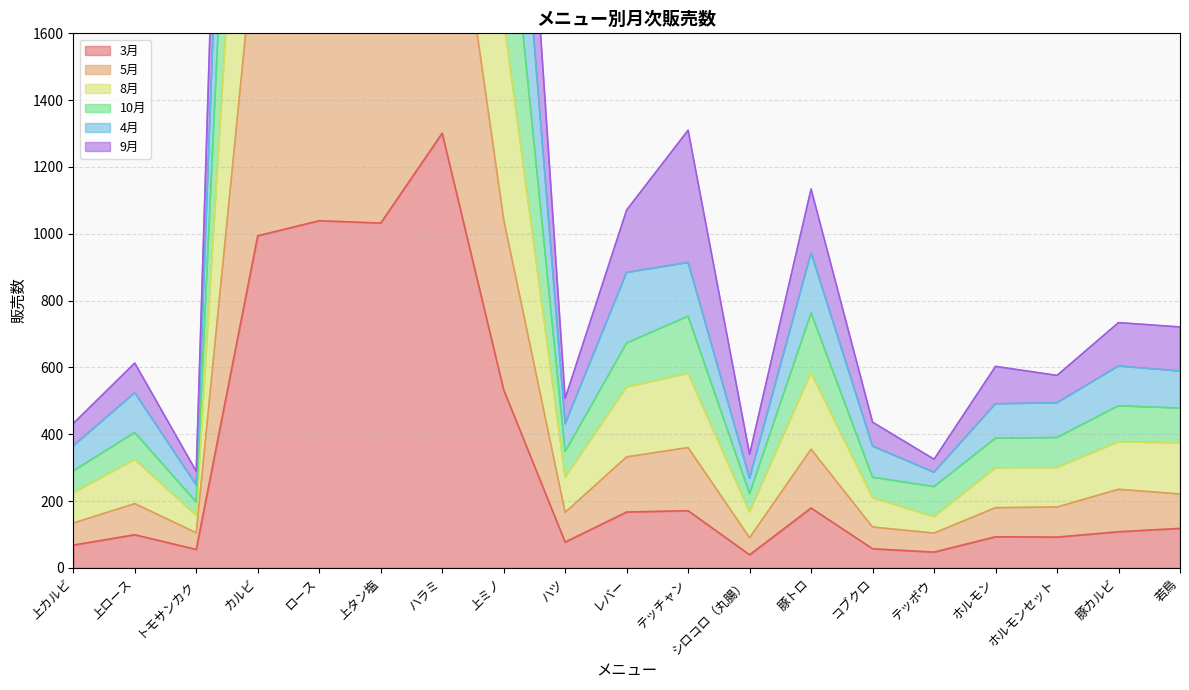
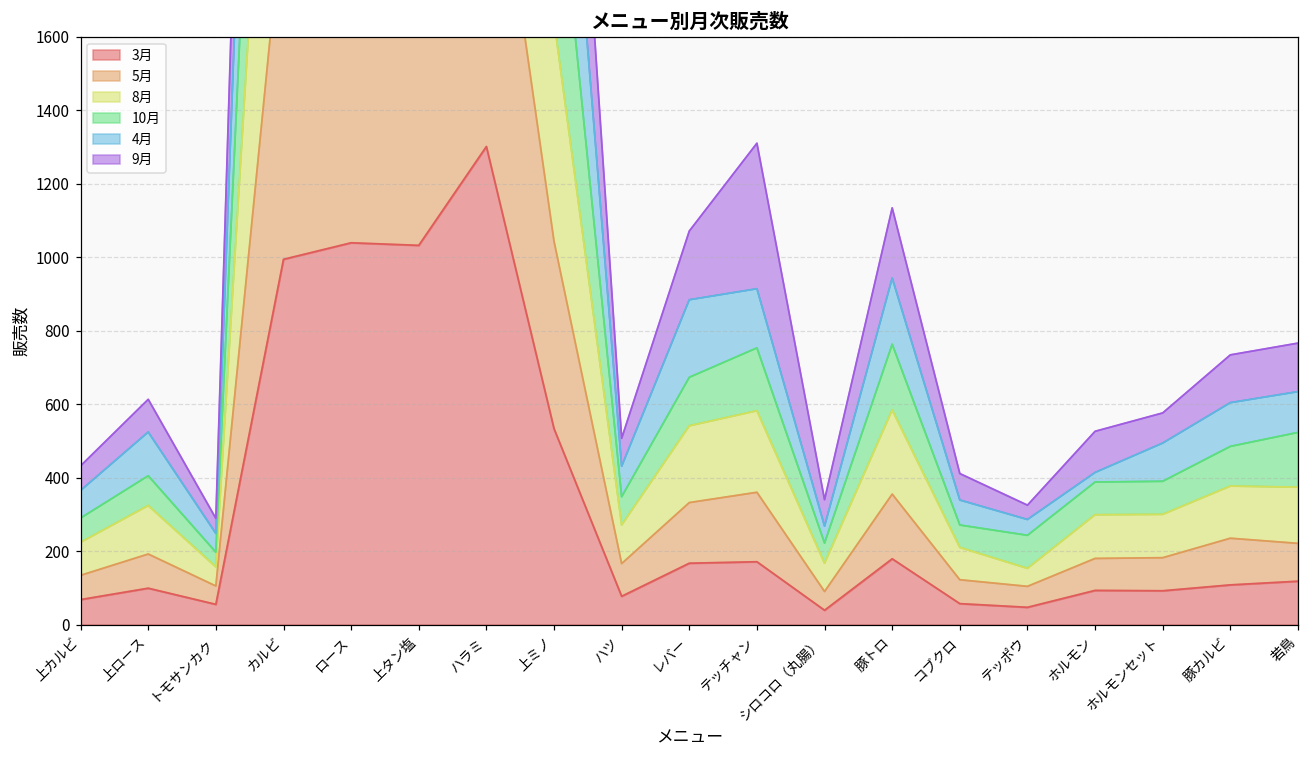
4月, コブクロ: 90 -> 70
4月, ホルモン: 100 -> 30
10月, 若鳥: 100 -> 150
